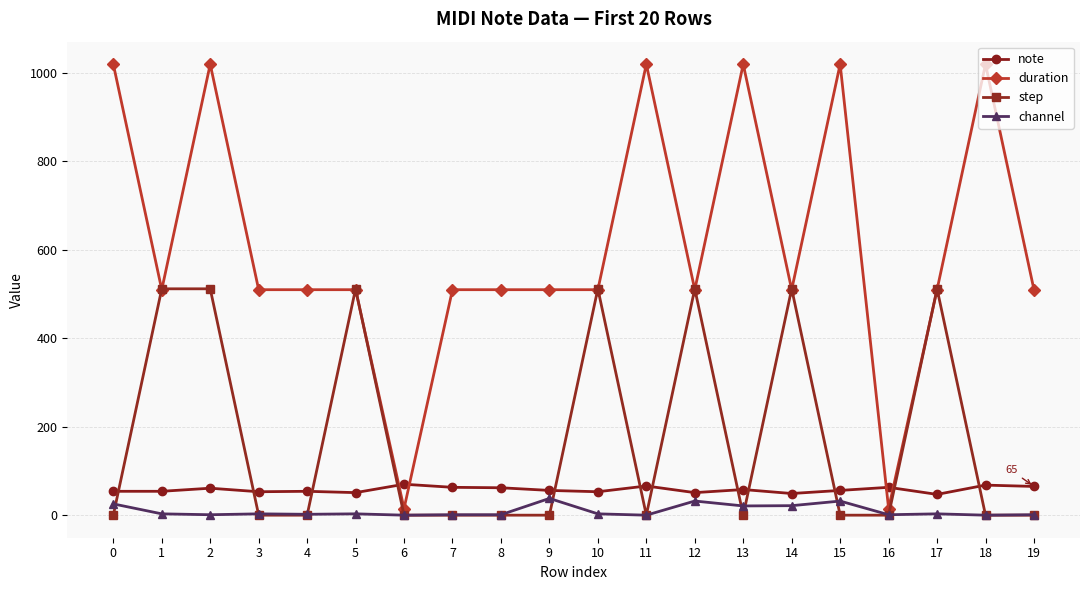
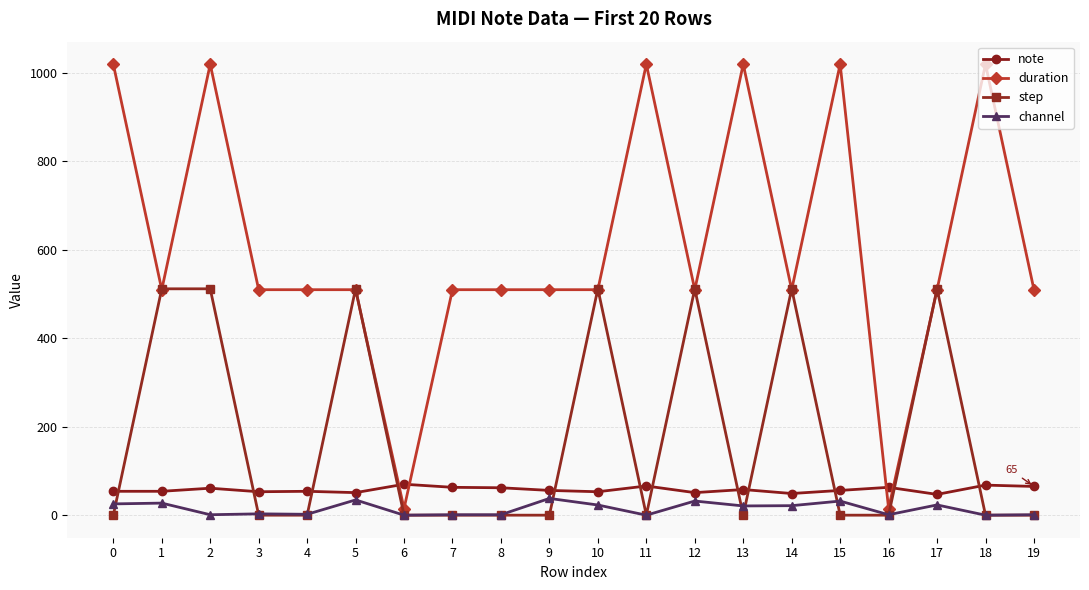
channel, 1: 0 -> 30
channel, 5: 0 -> 30
channel, 10: 0 -> 20
channel, 17: 0 -> 20
